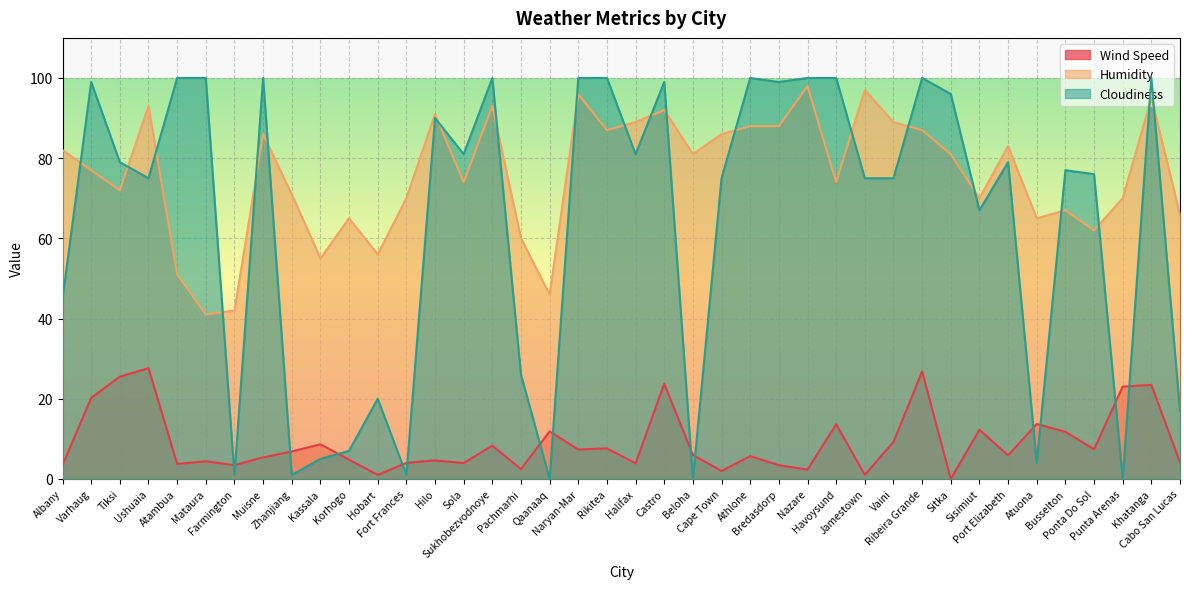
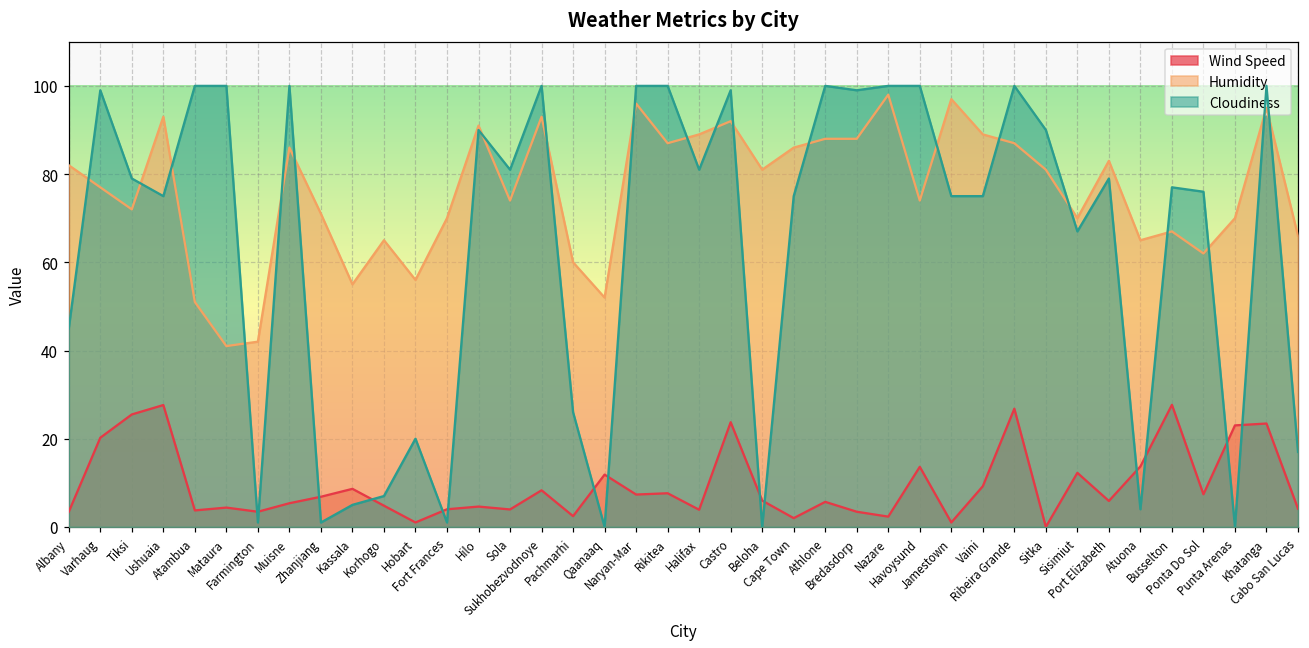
Humidity, Qaanaaq: 46 -> 52
Cloudiness, Sitka: 96 -> 90
Wind Speed, Busselton: 12 -> 28
